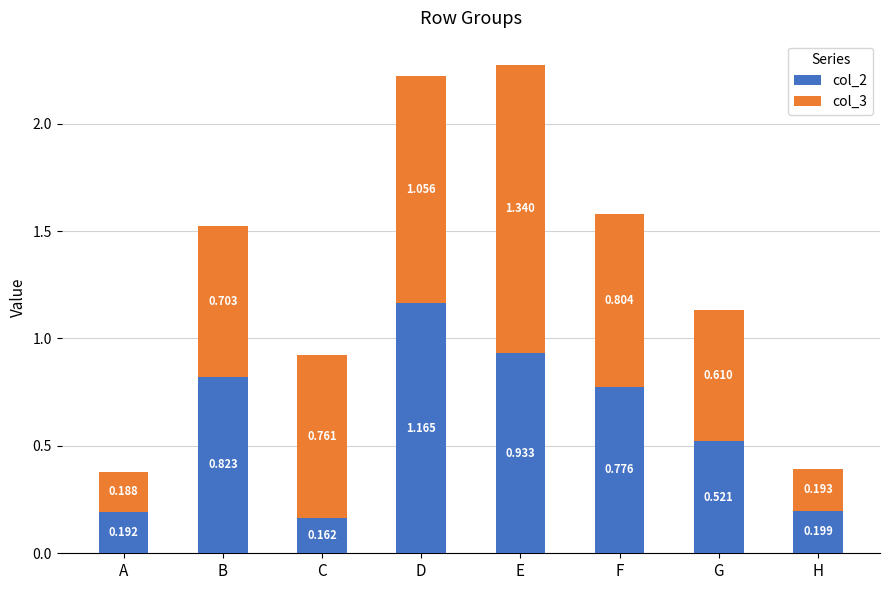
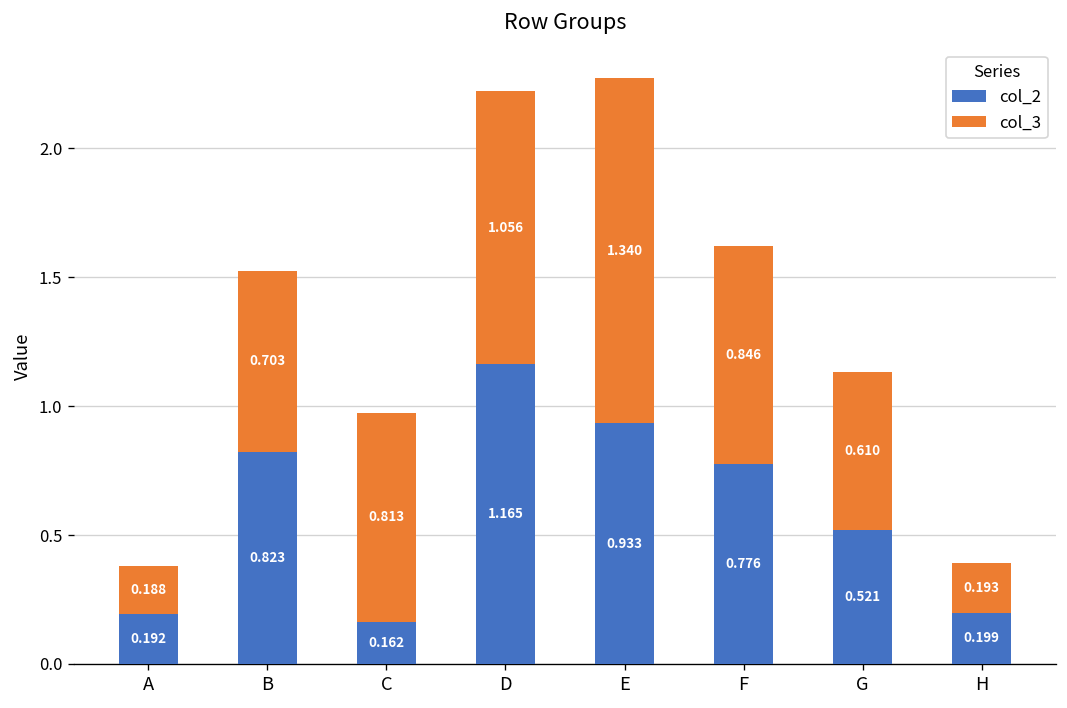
col_3, C: 0.761 -> 0.813
col_3, F: 0.804 -> 0.846
